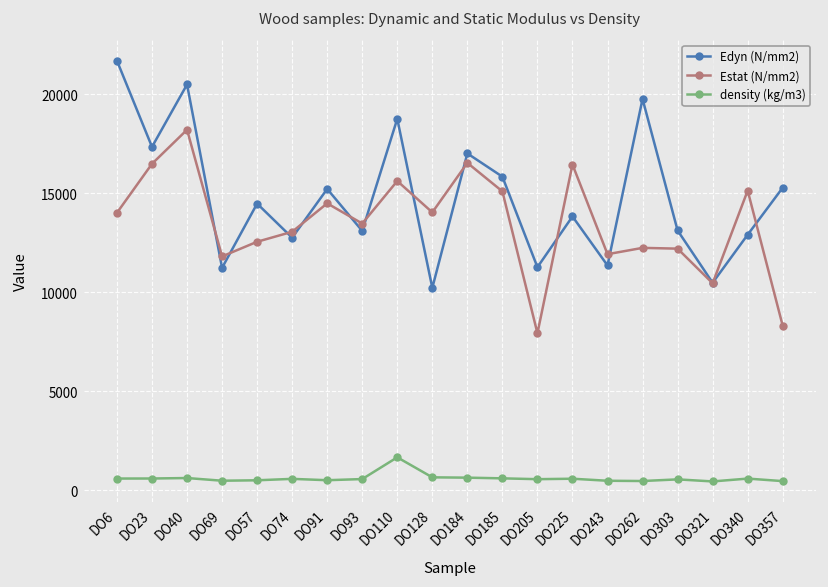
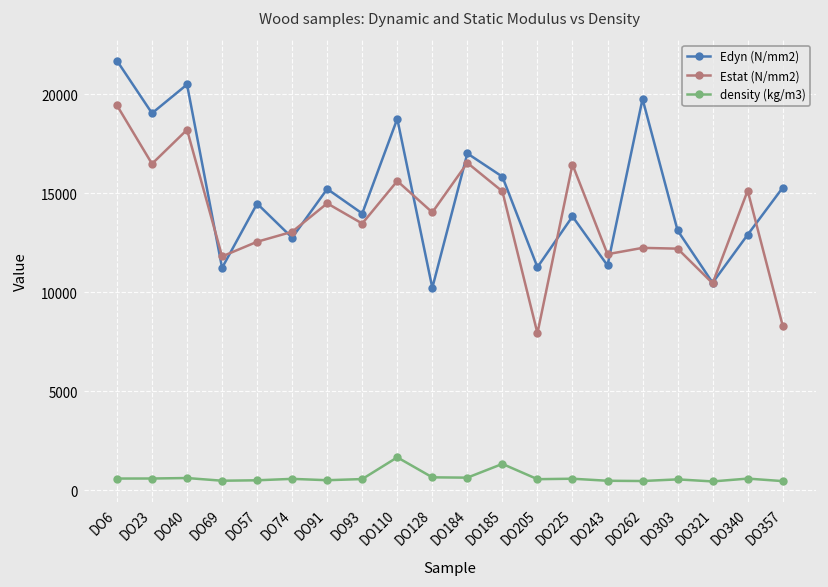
Estat (N/mm2), DO6: 14000 -> 19400
Edyn (N/mm2), DO23: 17300 -> 19000
Edyn (N/mm2), DO93: 13100 -> 14000
density (kg/m3), DO185: 600 -> 1300
